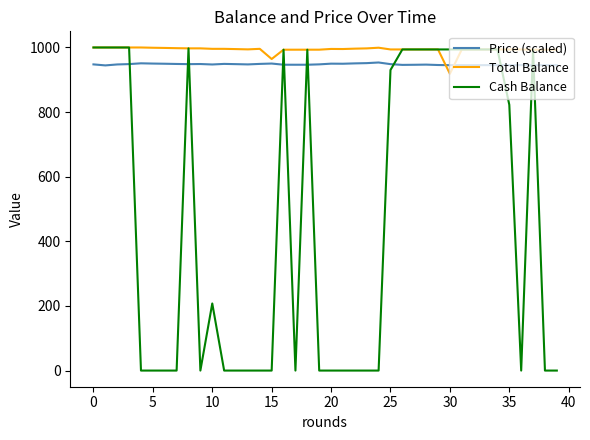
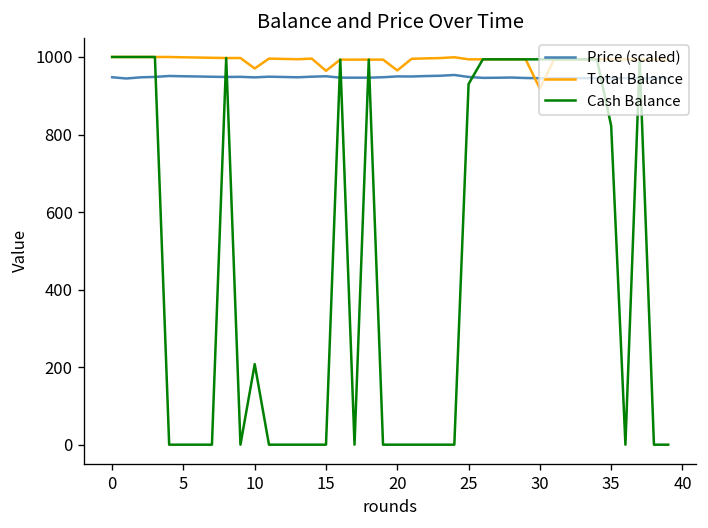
Total Balance, 10: 1000 -> 970
Total Balance, 20: 1000 -> 970
